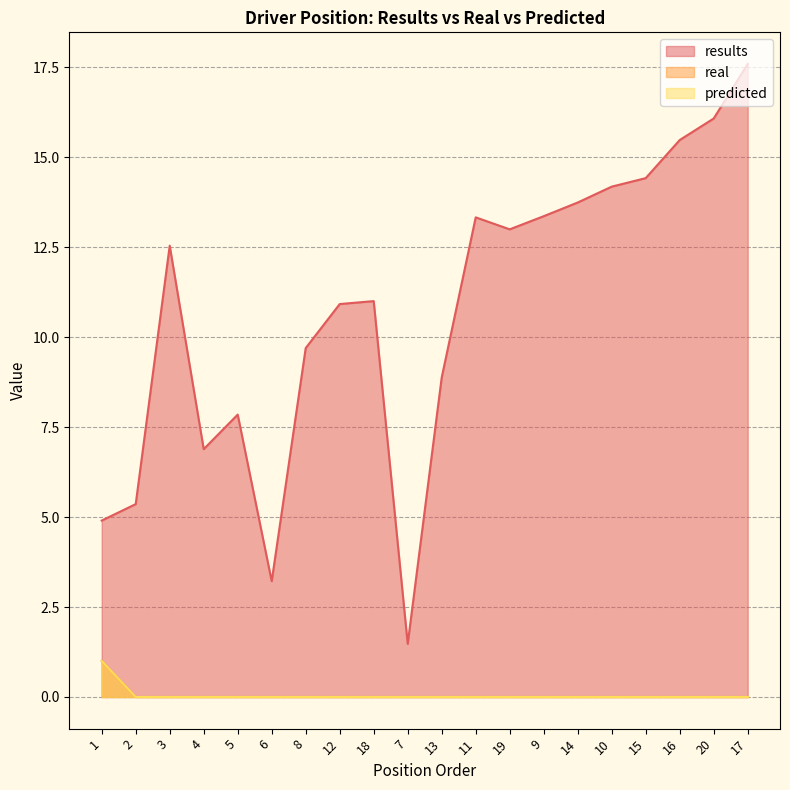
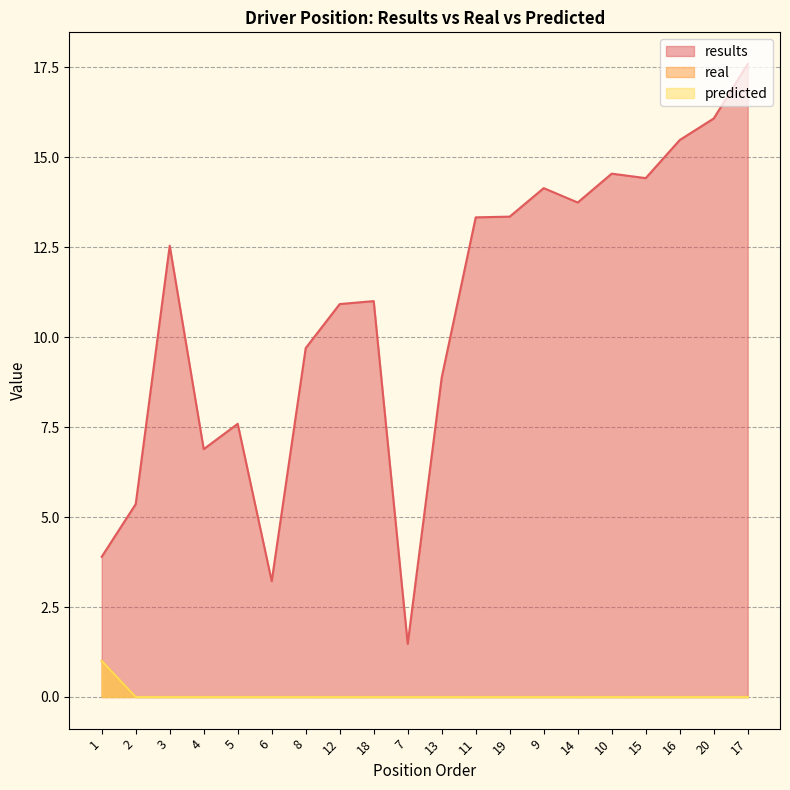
results, 1: 4.9 -> 3.9
results, 5: 7.8 -> 7.6
results, 19: 13.0 -> 13.3
results, 9: 13.4 -> 14.1
results, 10: 14.2 -> 14.5
